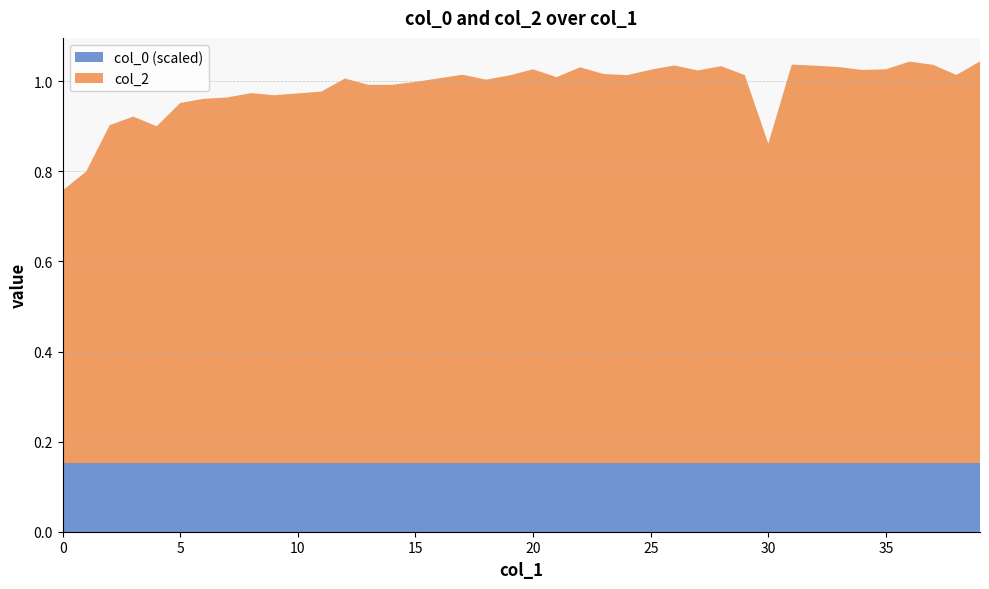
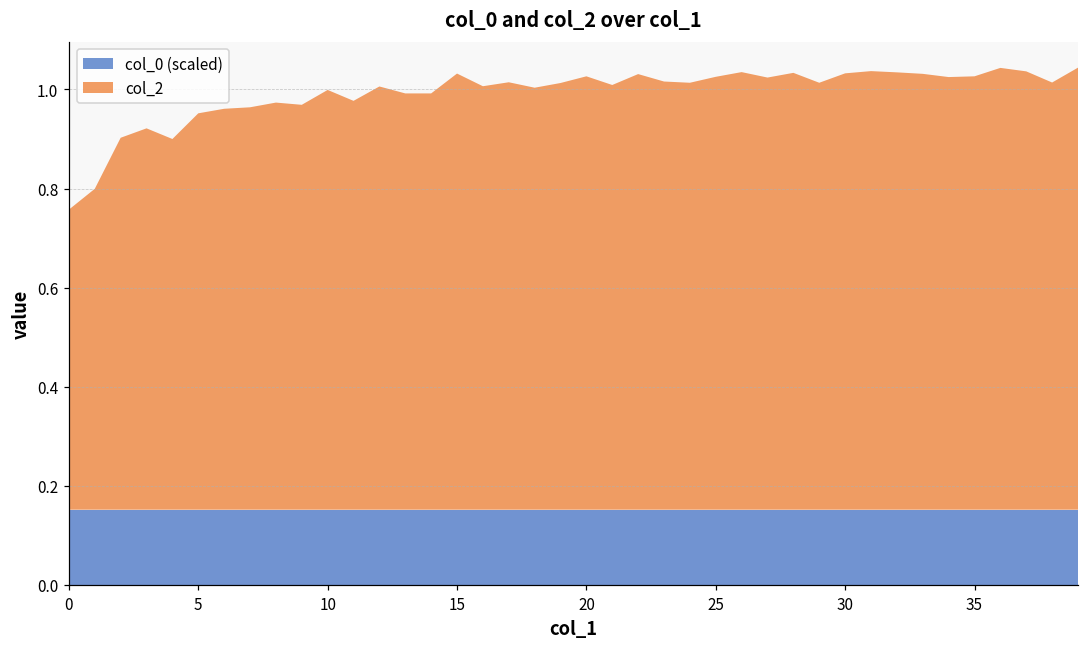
col_2, 10: 0.82 -> 0.85
col_2, 15: 0.85 -> 0.88
col_2, 30: 0.71 -> 0.88
